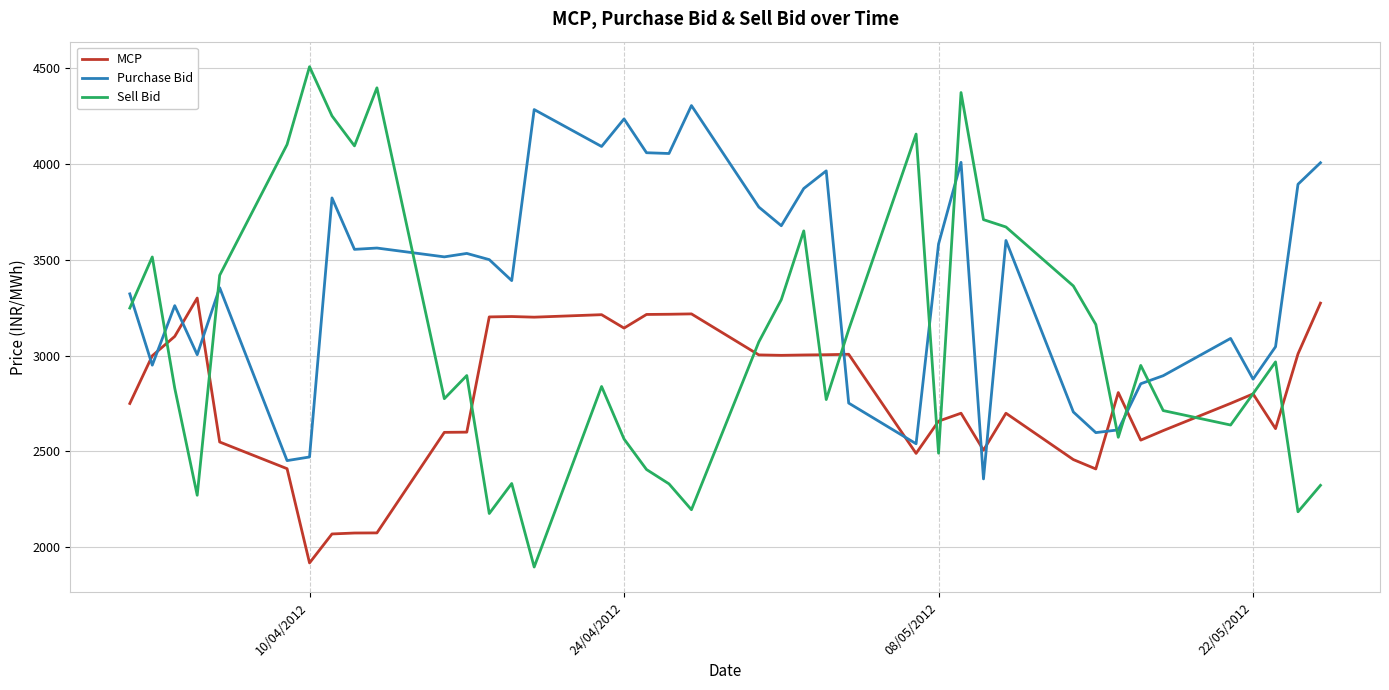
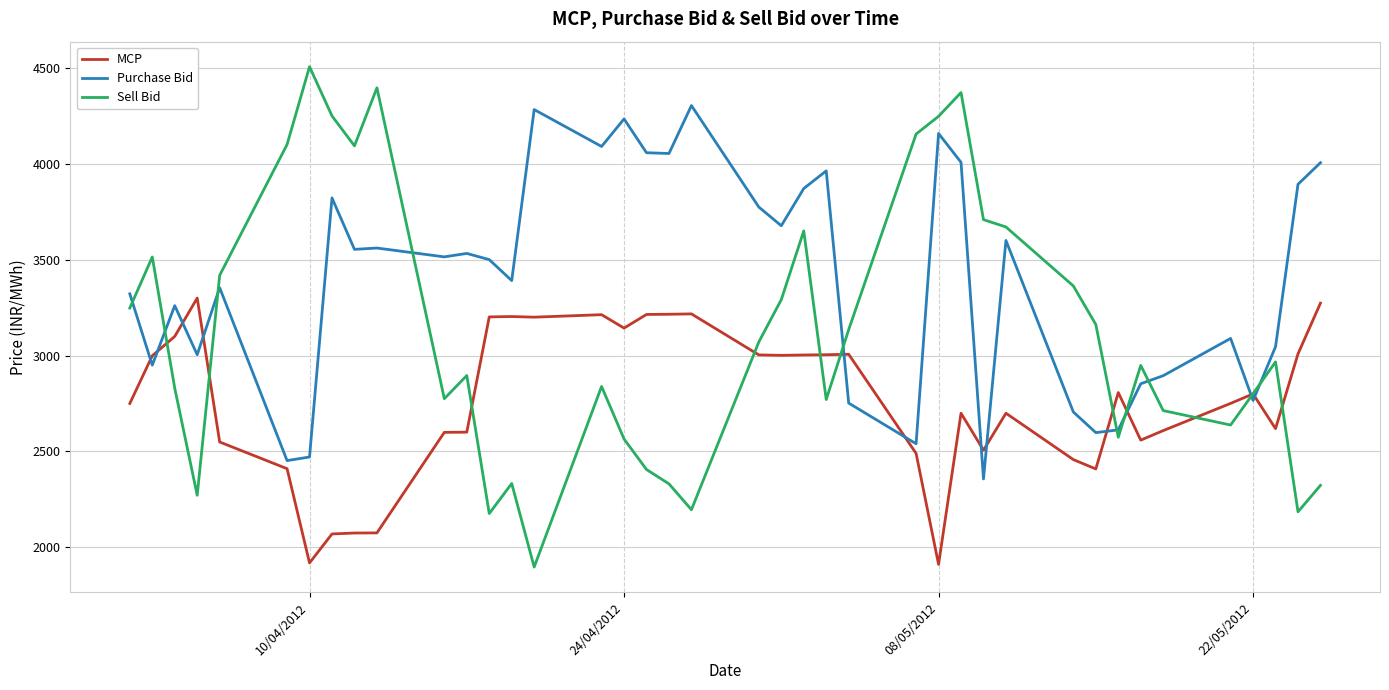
MCP, 08/05/2012: 2660 -> 1910
Purchase Bid, 08/05/2012: 3580 -> 4160
Sell Bid, 08/05/2012: 2490 -> 4250
Purchase Bid, 22/05/2012: 2880 -> 2770
